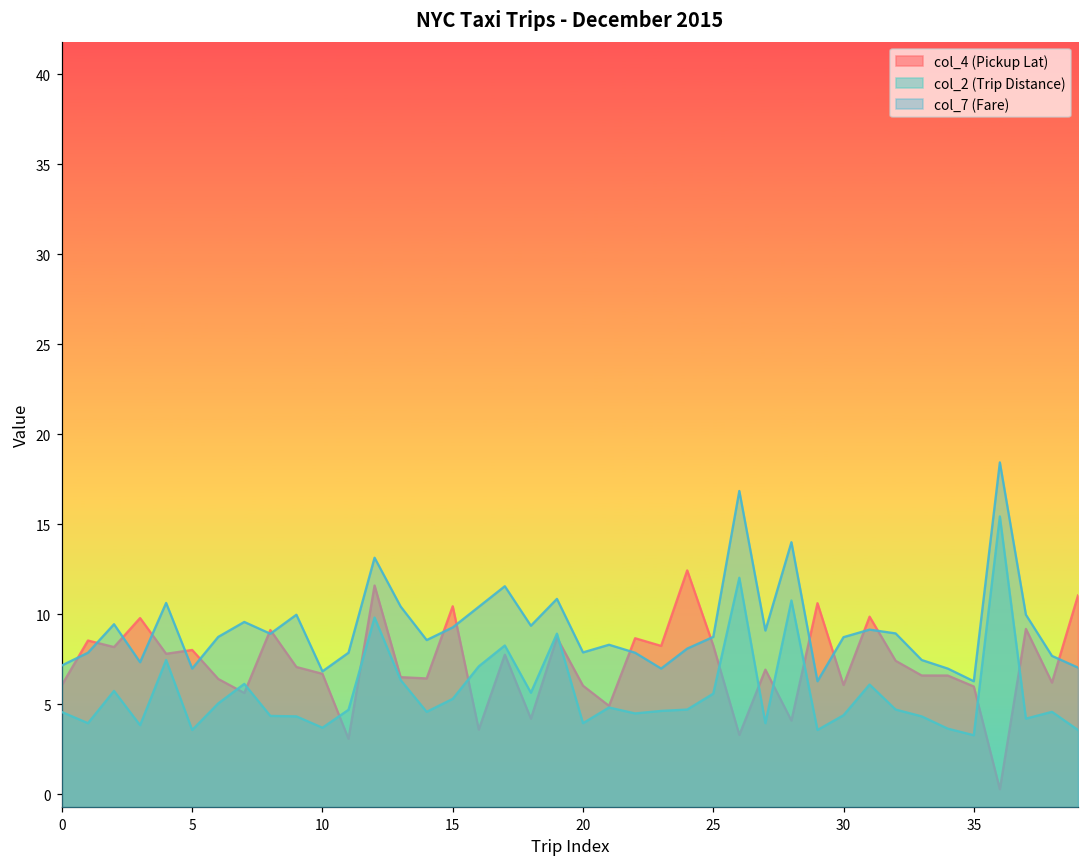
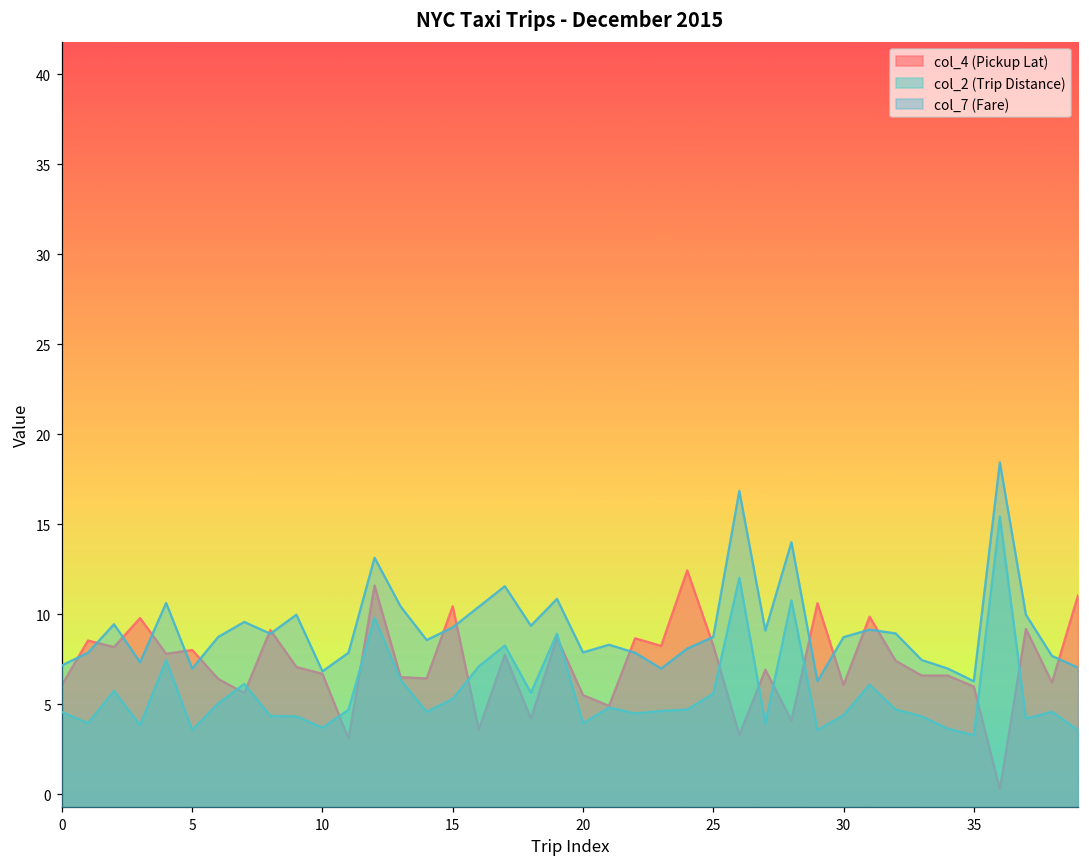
col_4 (Pickup Lat), 20: 6.0 -> 5.5
